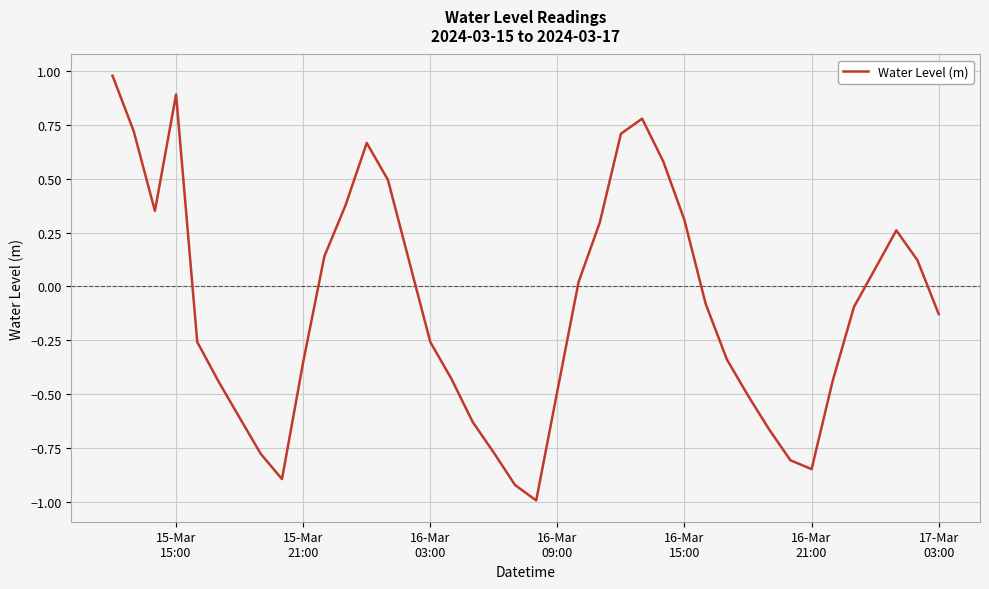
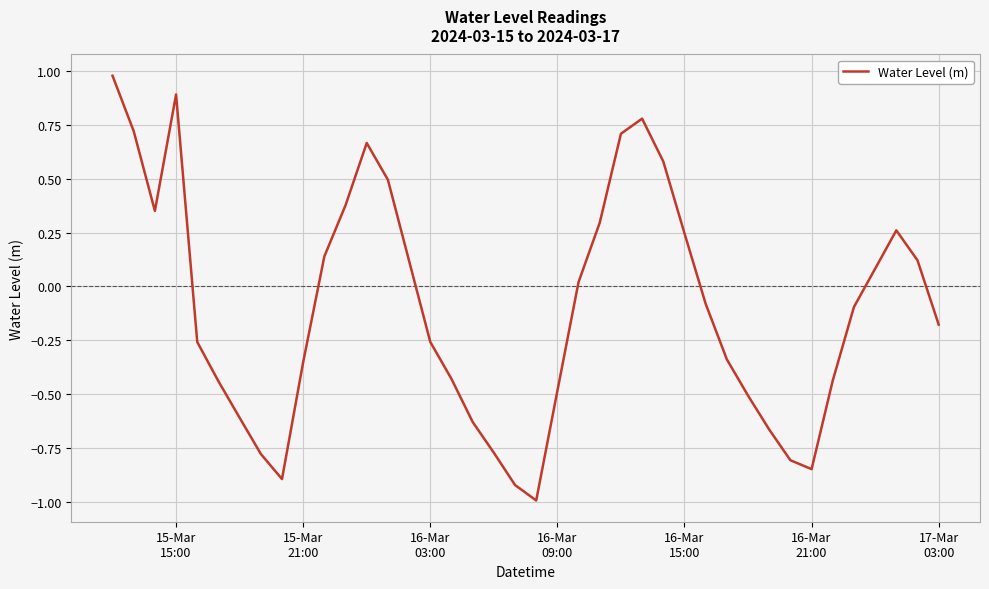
16-Mar 15:00: 0.31 -> 0.25
17-Mar 03:00: -0.13 -> -0.18
